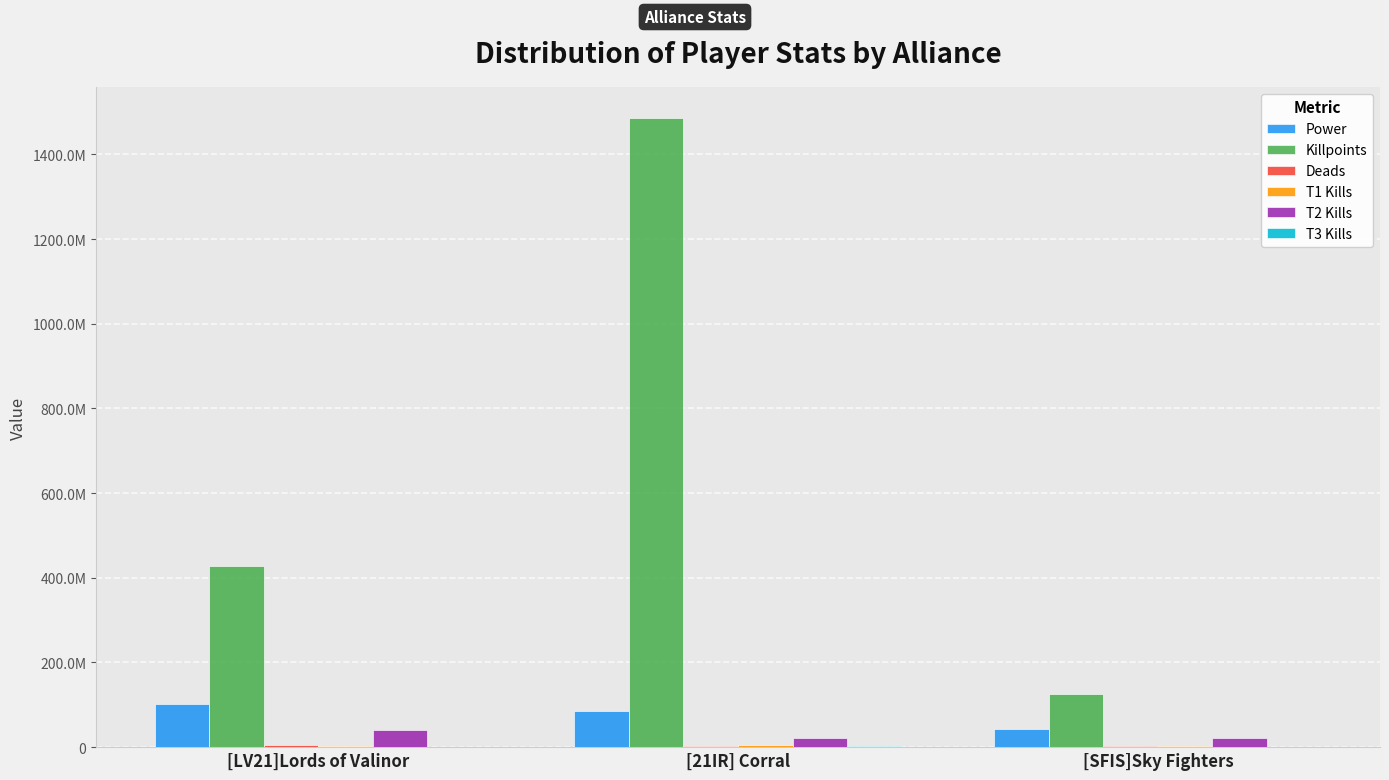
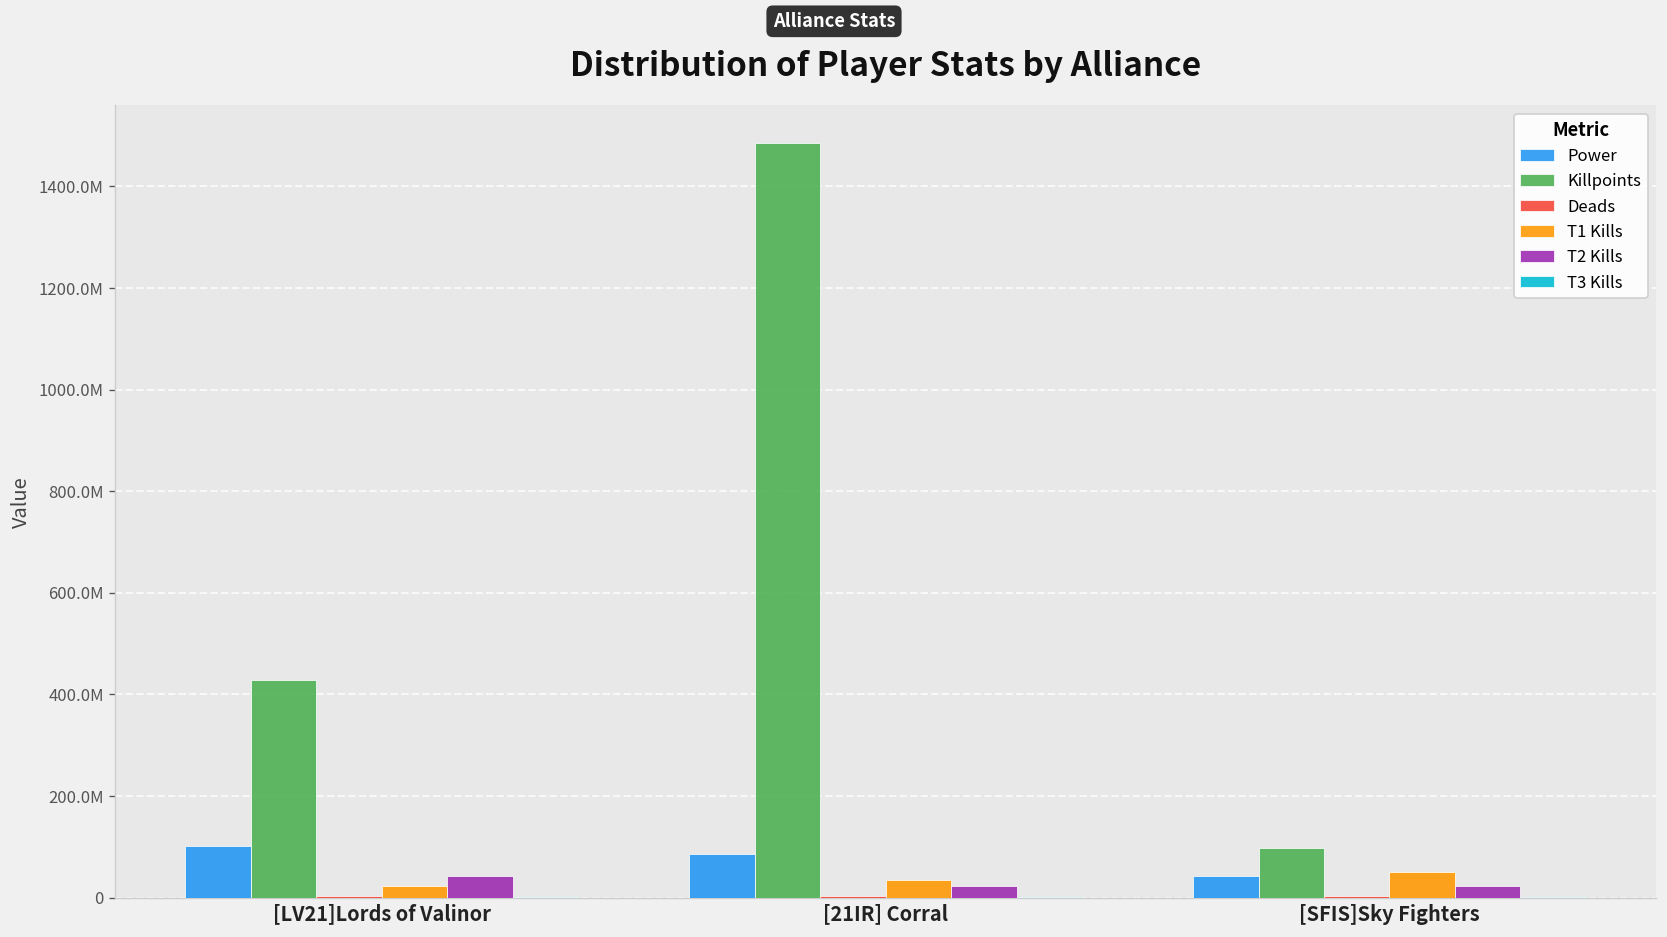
T1 Kills, [LV21]Lords of Valinor: 0 -> 20000000
T1 Kills, [21IR] Corral: 0 -> 40000000
Killpoints, [SFIS]Sky Fighters: 130000000 -> 100000000
T1 Kills, [SFIS]Sky Fighters: 0 -> 50000000
